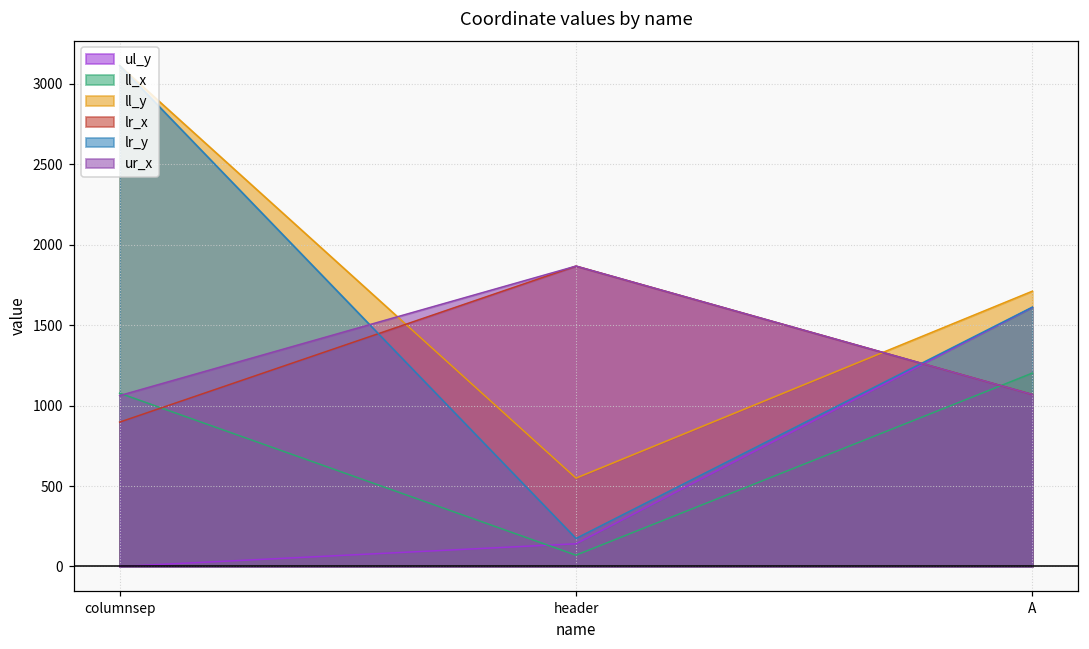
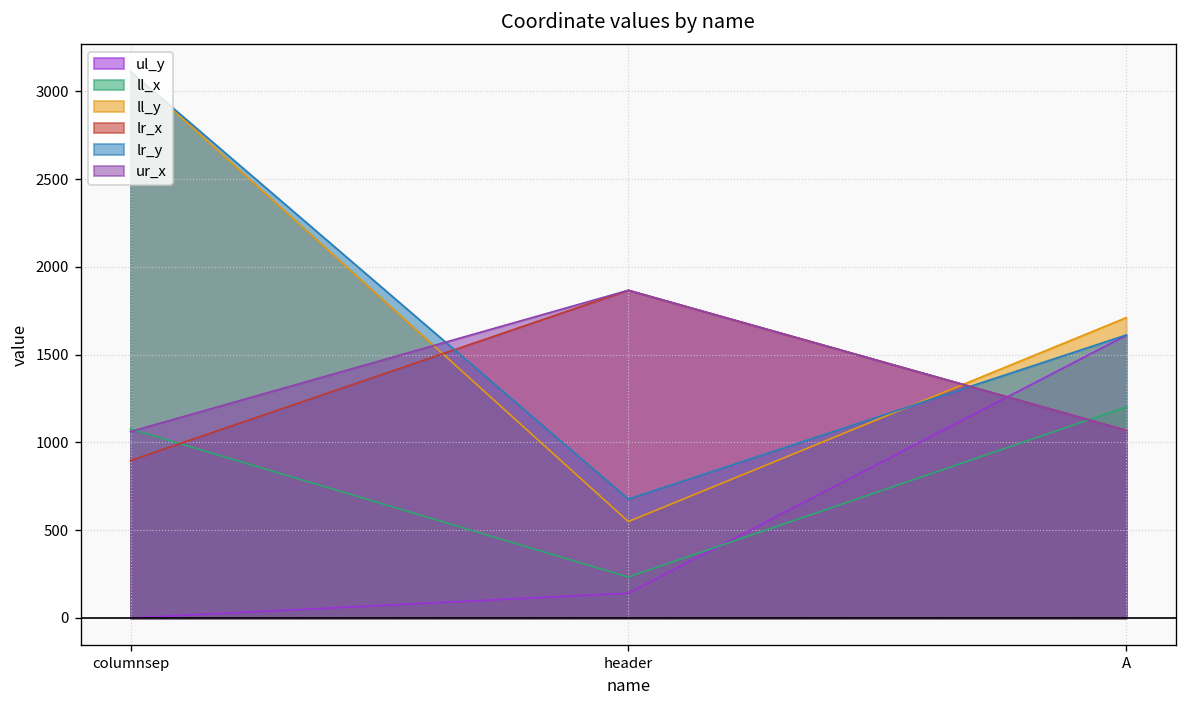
ll_x, header: 70 -> 230
lr_y, header: 170 -> 680
